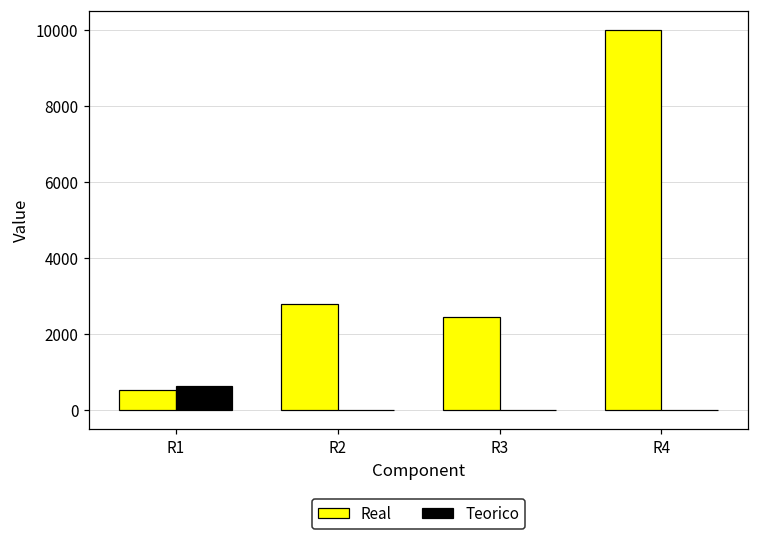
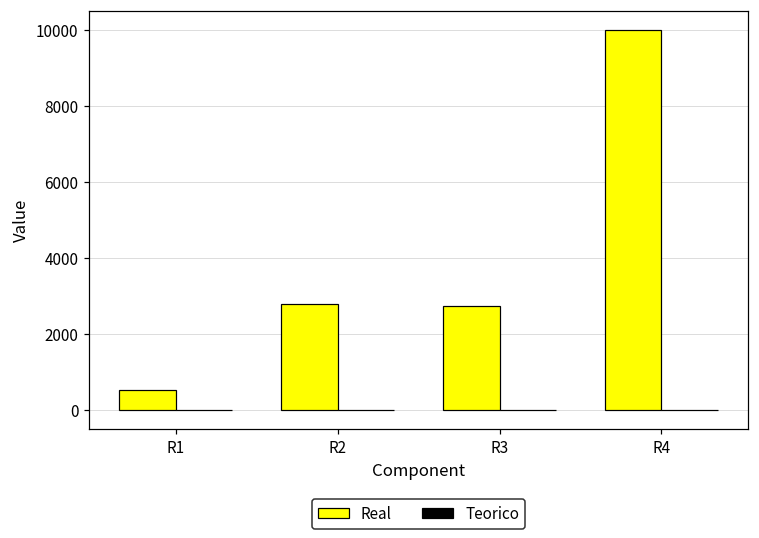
Teorico, R1: 600 -> 0
Real, R3: 2400 -> 2700
